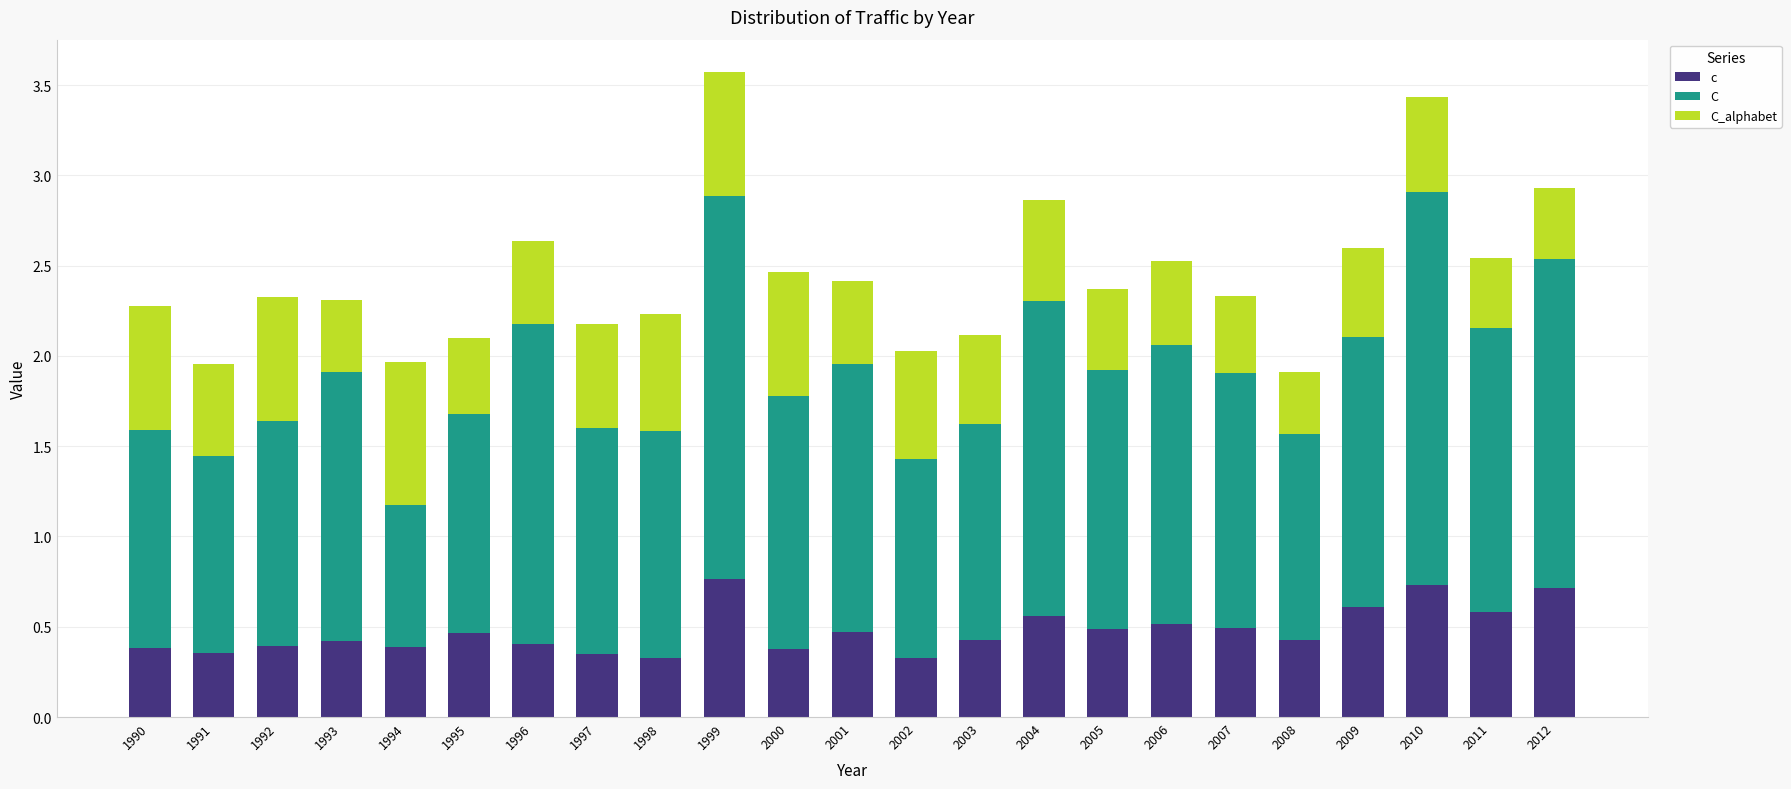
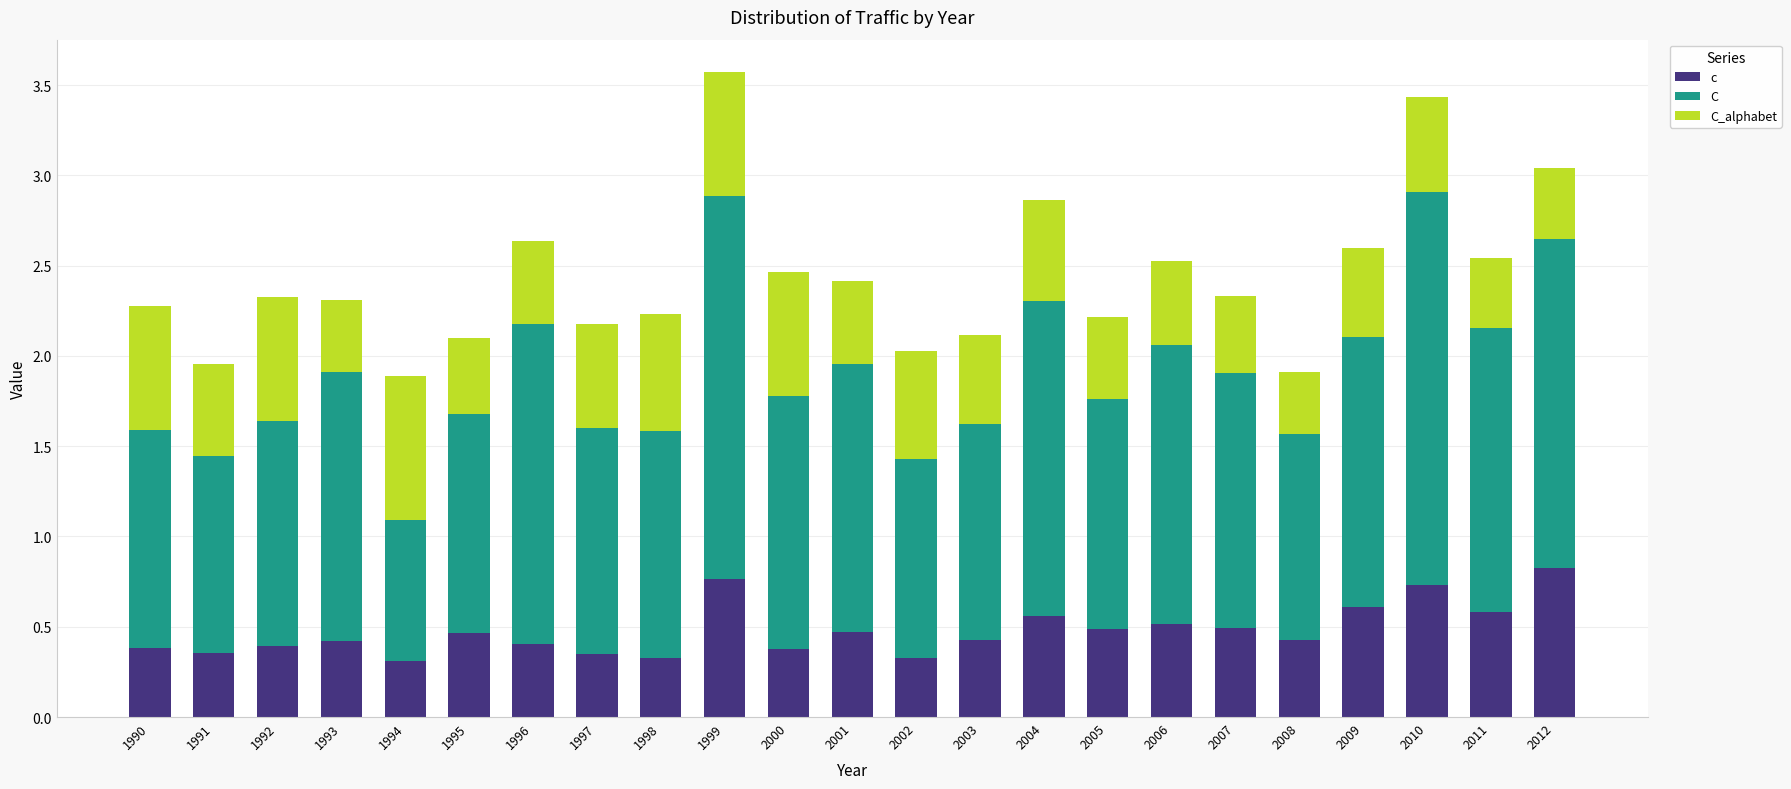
c, 1994: 0.39 -> 0.31
C, 2005: 1.43 -> 1.28
c, 2012: 0.72 -> 0.83
